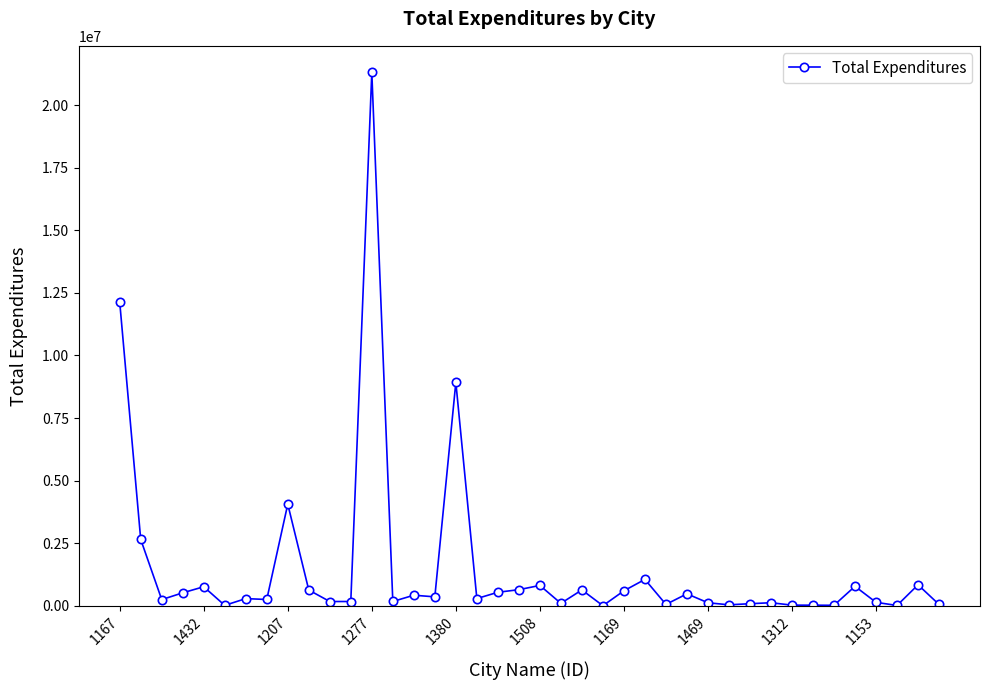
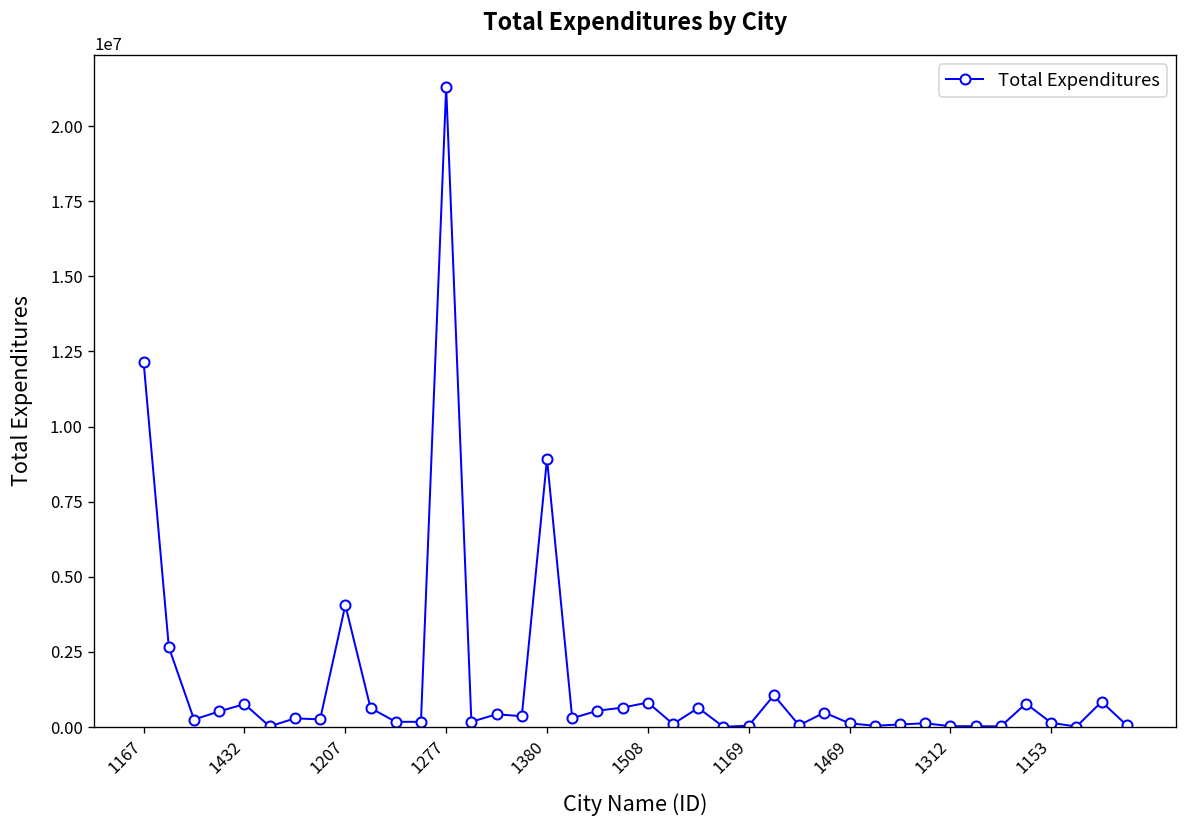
1169: 600000 -> 0
